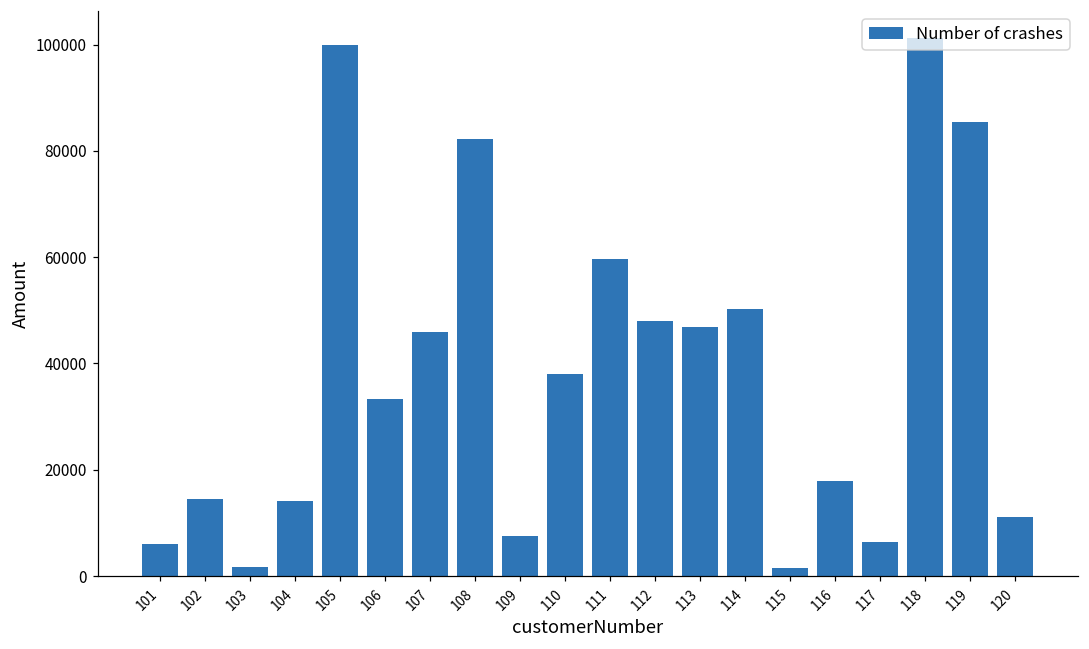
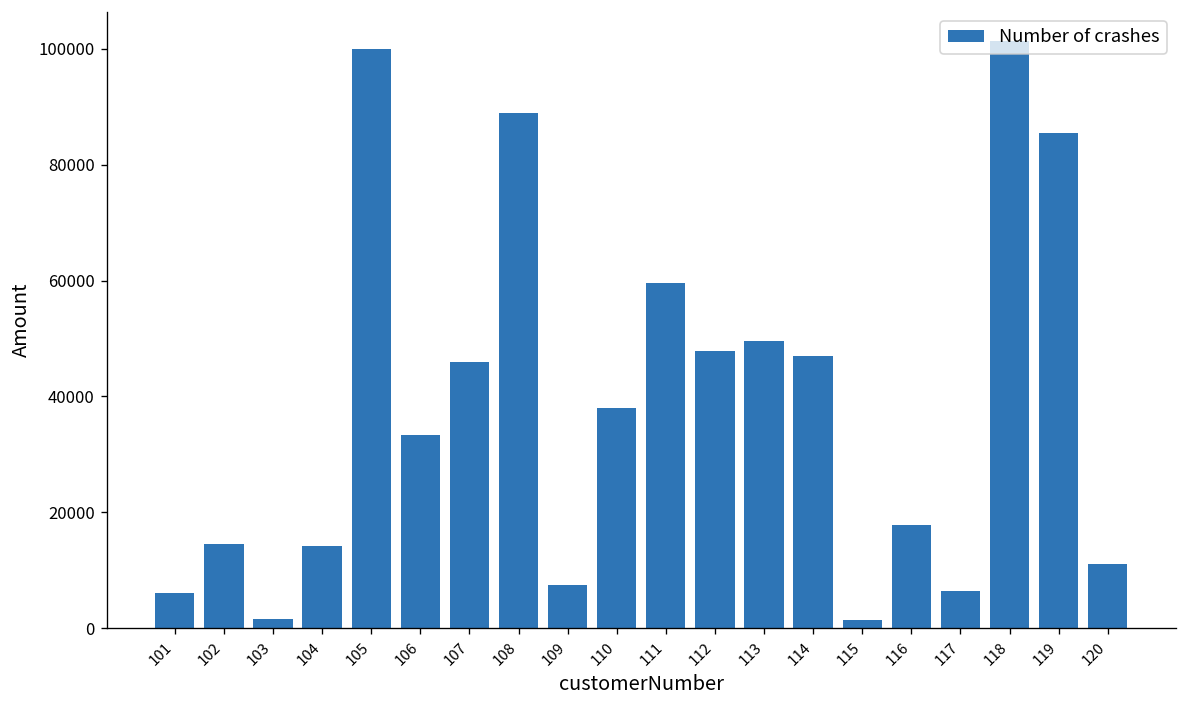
108: 82000 -> 89000
113: 47000 -> 50000
114: 50000 -> 47000
